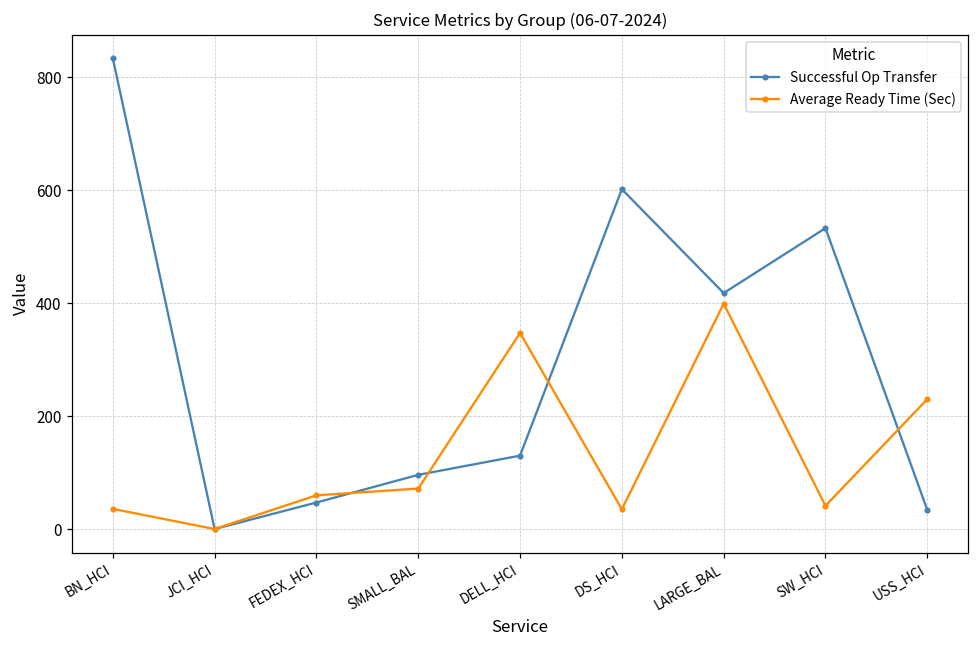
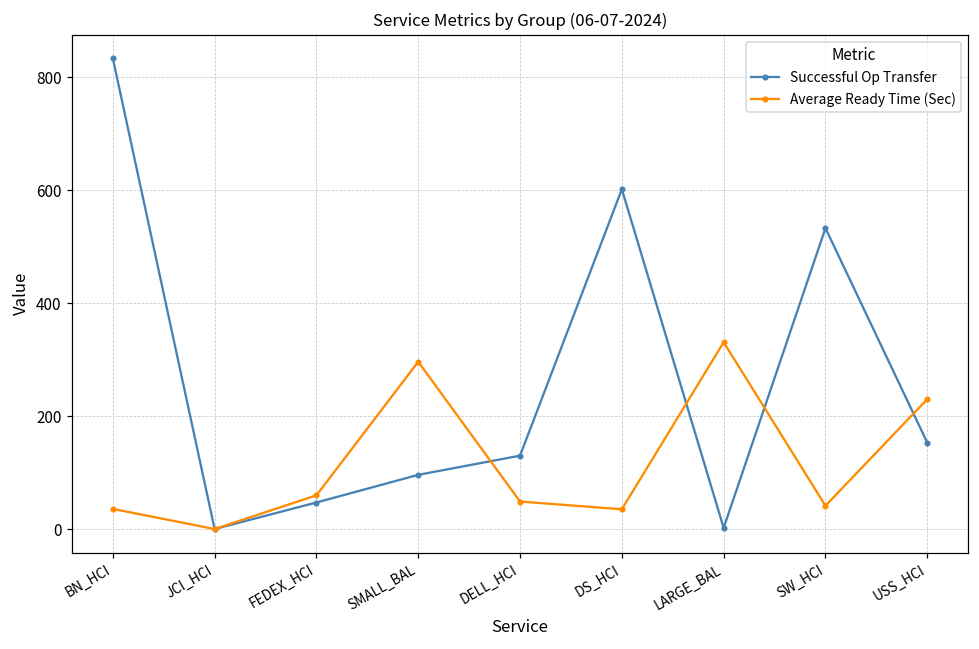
Average Ready Time (Sec), SMALL_BAL: 70 -> 300
Average Ready Time (Sec), DELL_HCI: 350 -> 50
Successful Op Transfer, LARGE_BAL: 420 -> 0
Average Ready Time (Sec), LARGE_BAL: 400 -> 330
Successful Op Transfer, USS_HCI: 30 -> 150
